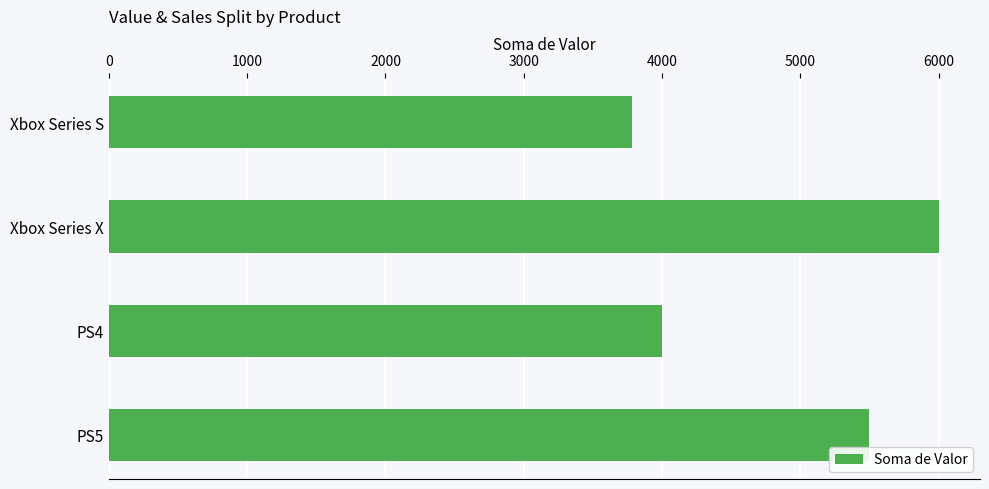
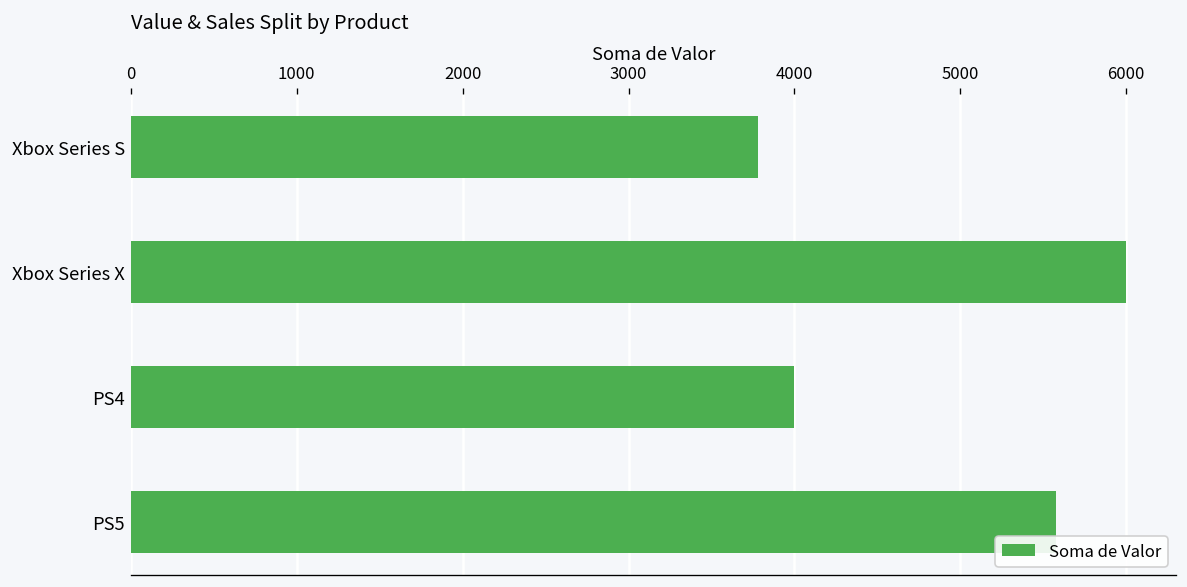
PS5: 5500 -> 5570
